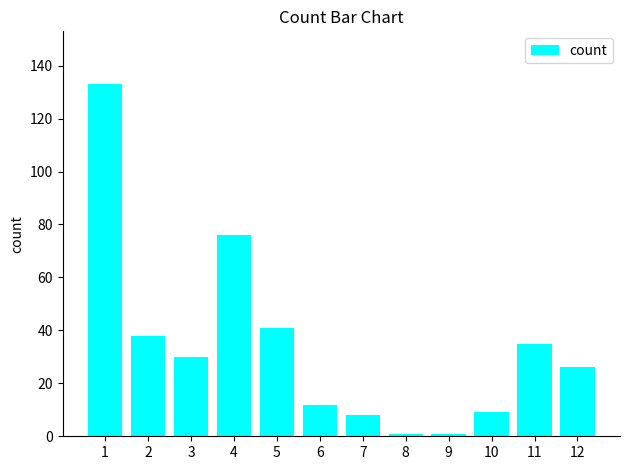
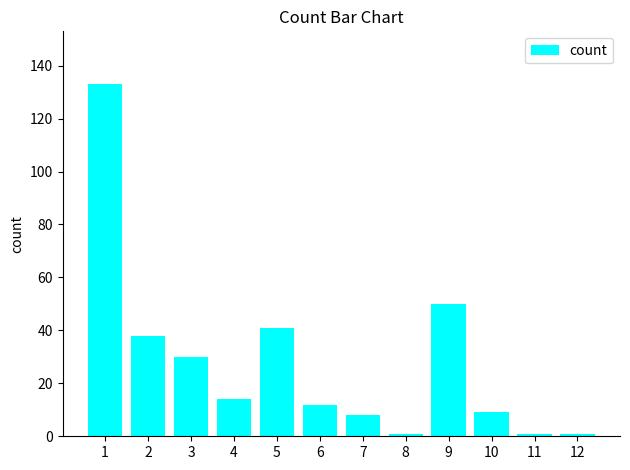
4: 76 -> 14
9: 1 -> 50
11: 35 -> 1
12: 26 -> 1
